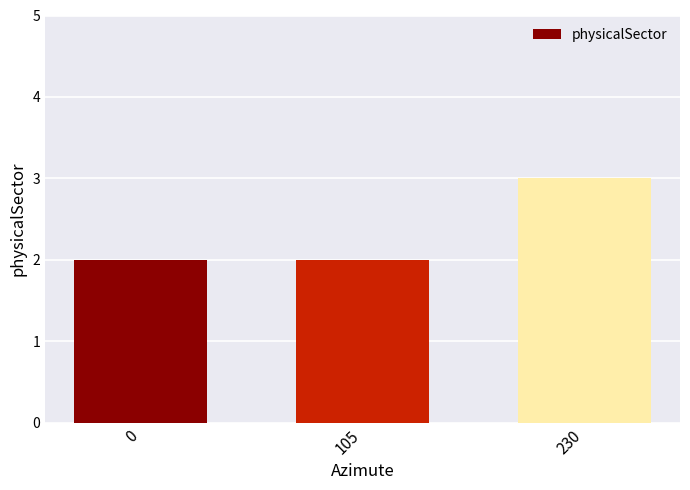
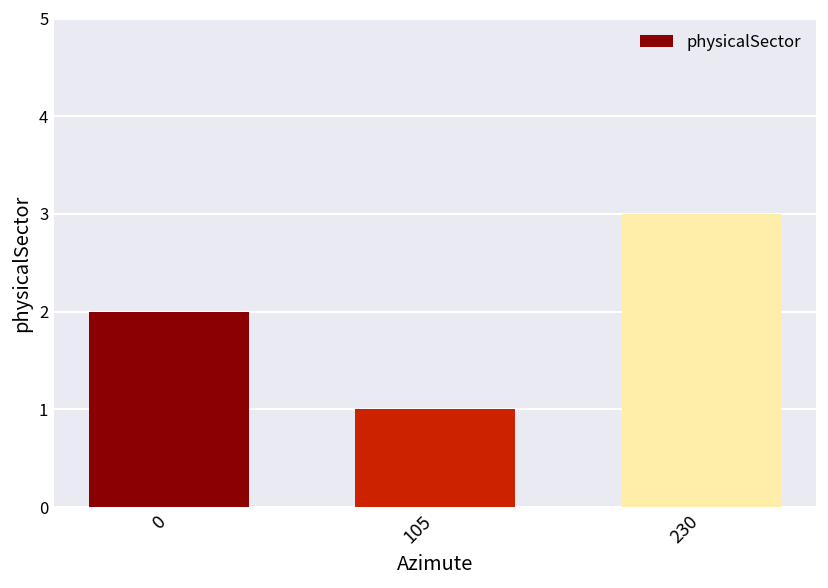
105: 2 -> 1
